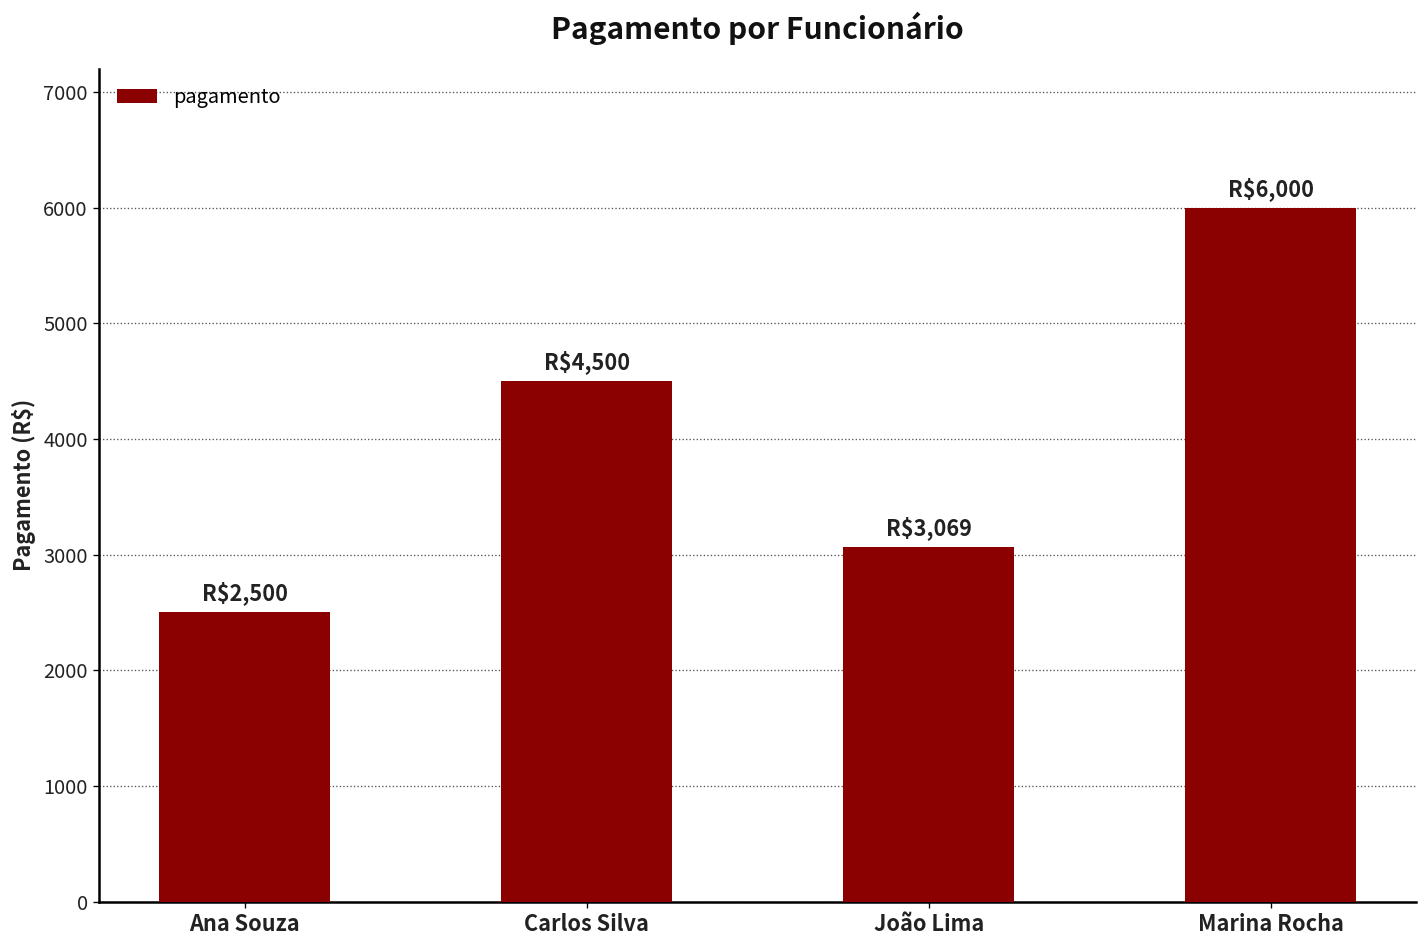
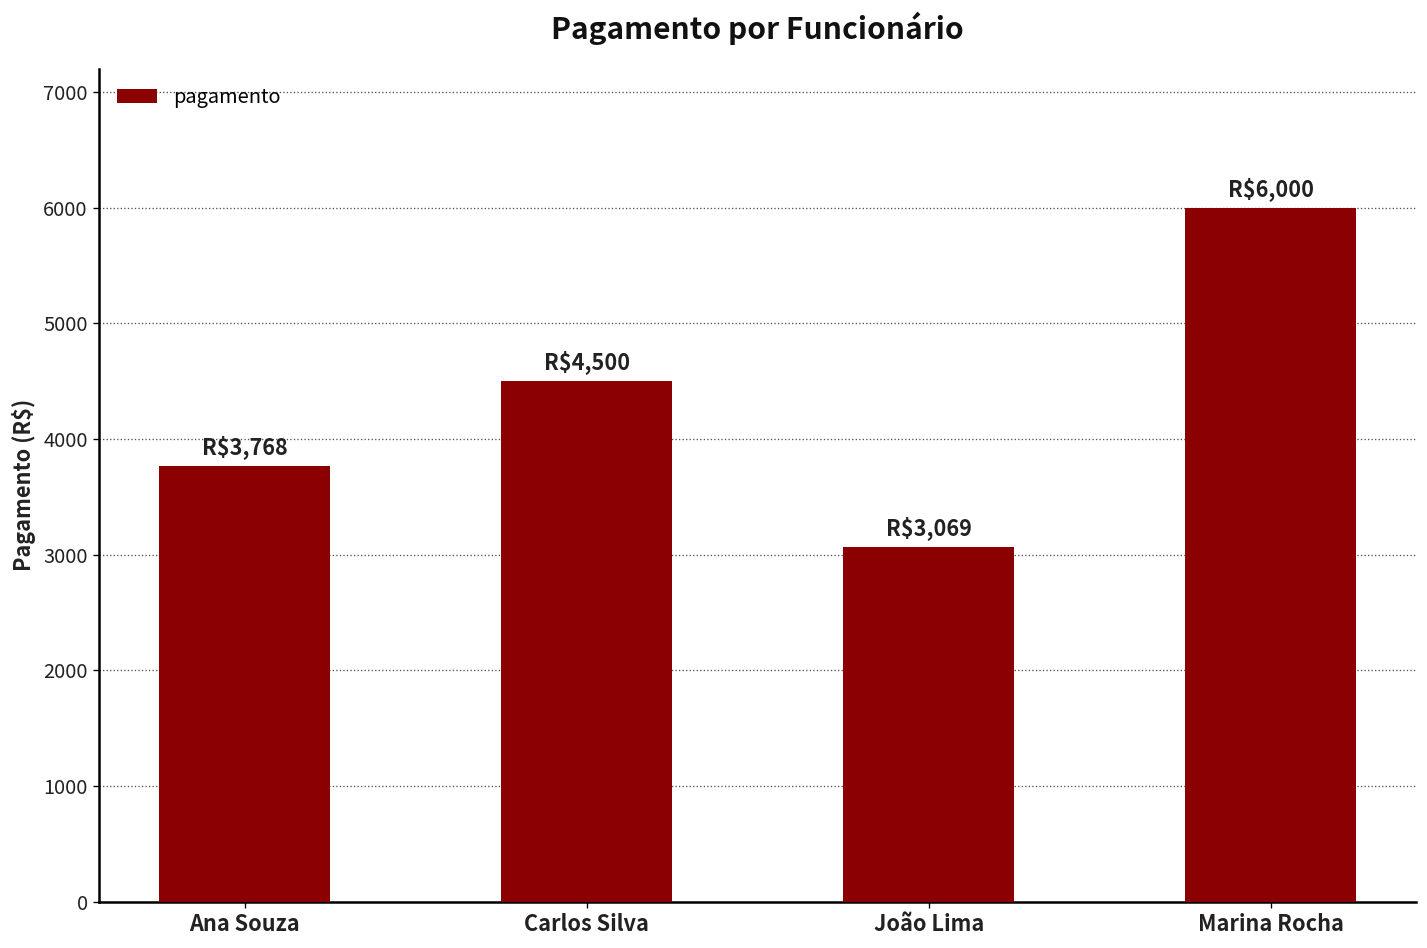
Ana Souza: $2,500 -> $3,768
